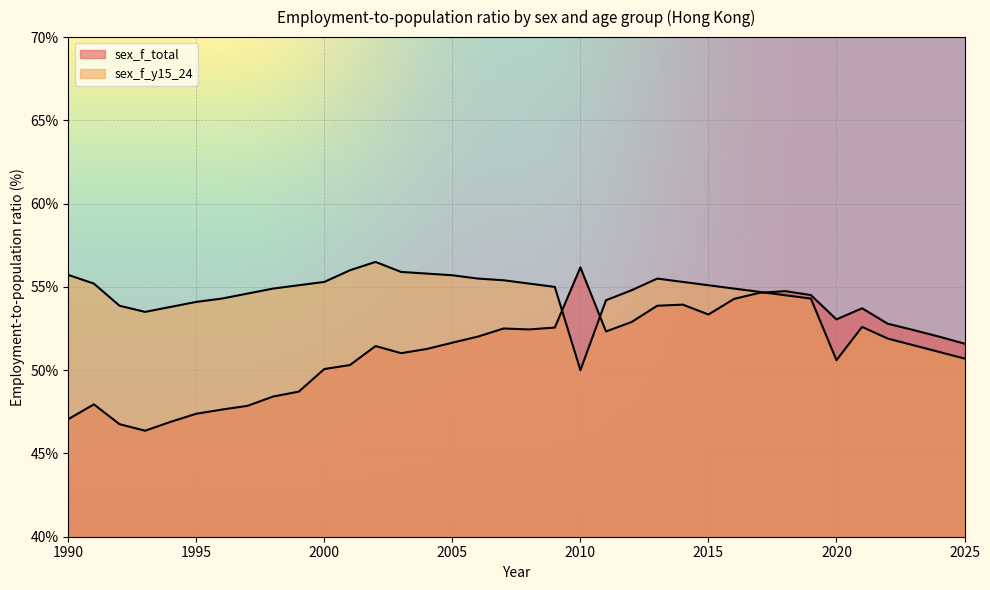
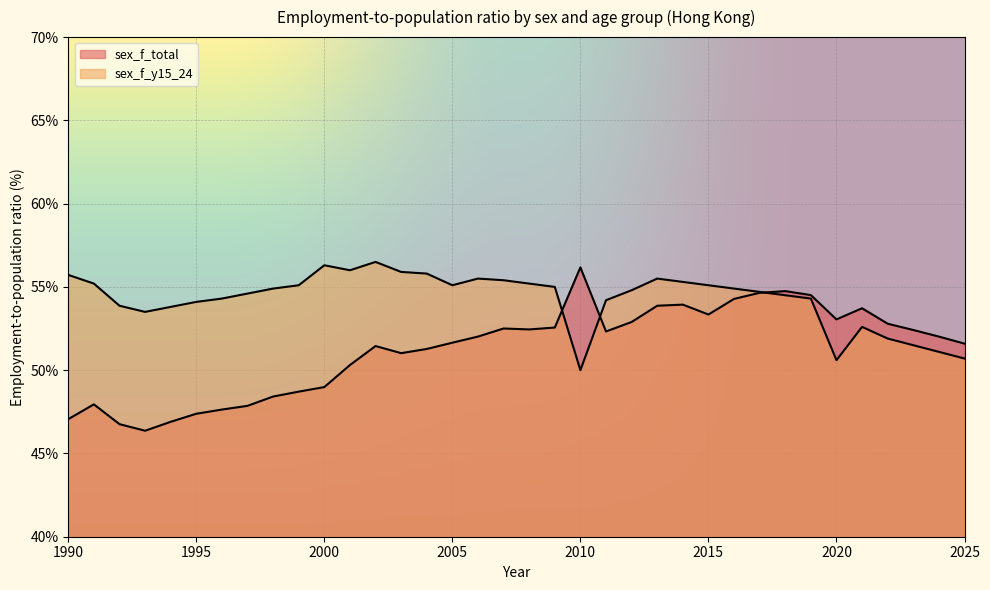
sex_f_total, 2000: 50.1% -> 49.0%
sex_f_y15_24, 2000: 55.3% -> 56.3%
sex_f_y15_24, 2005: 55.7% -> 55.1%
